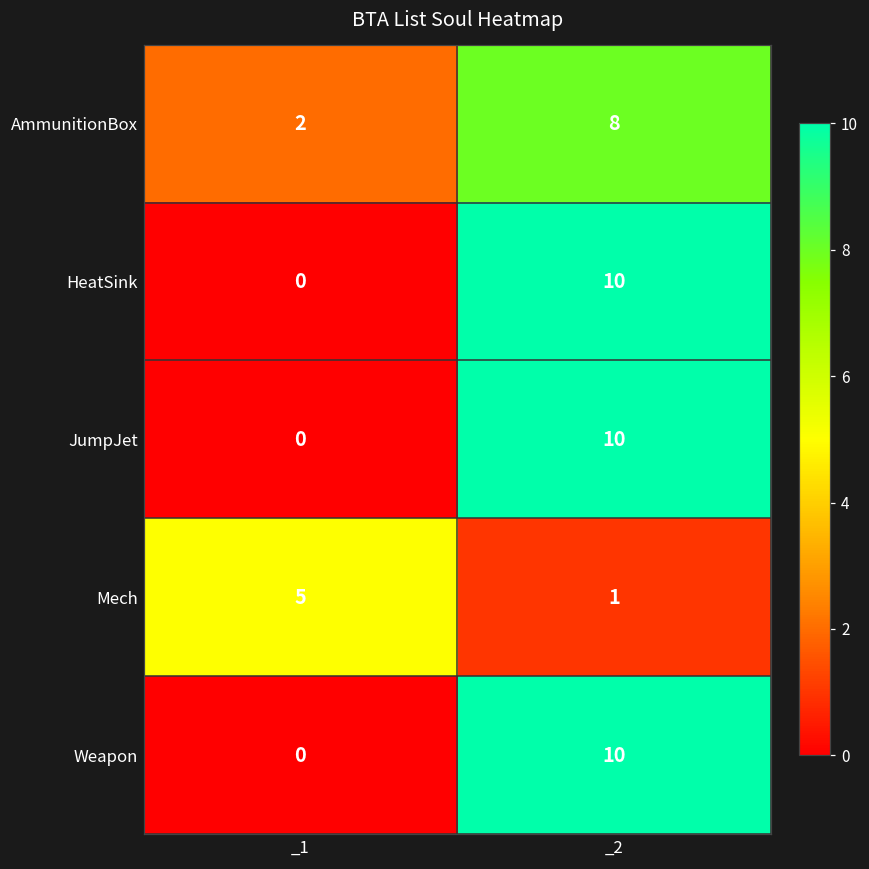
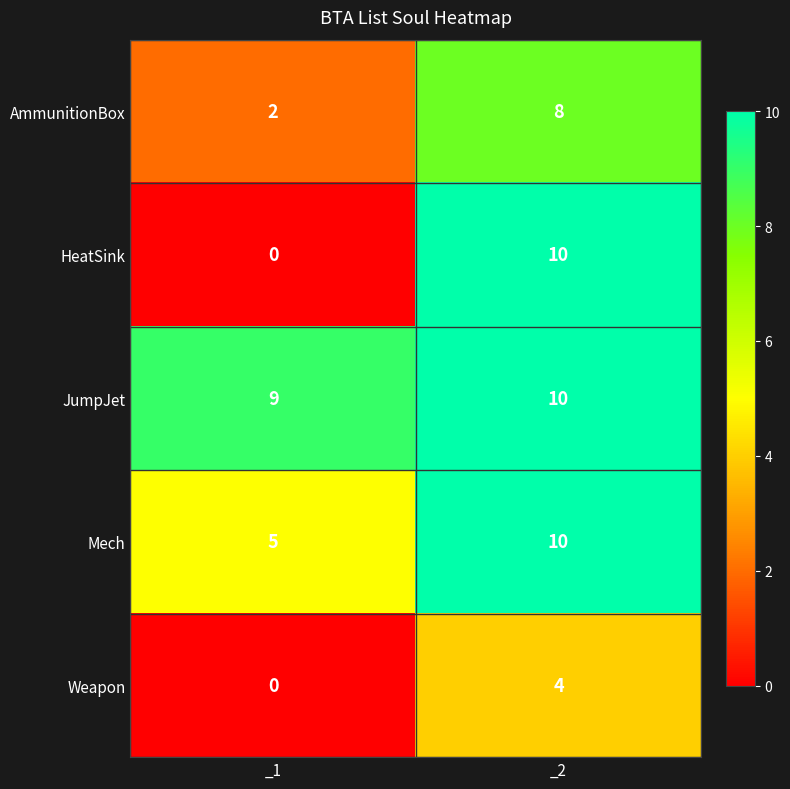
JumpJet, _1: 0 -> 9
Mech, _2: 1 -> 10
Weapon, _2: 10 -> 4
